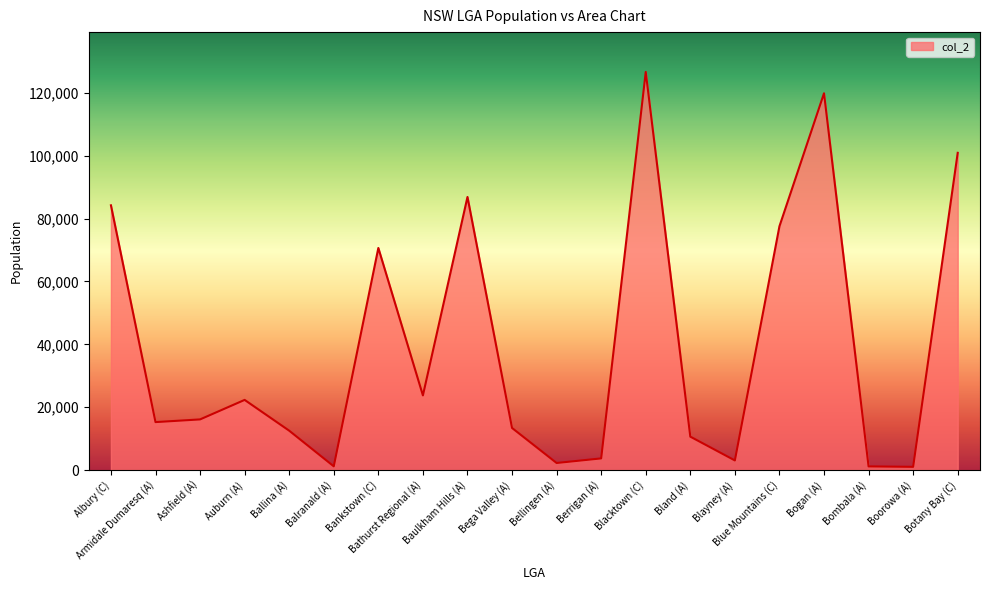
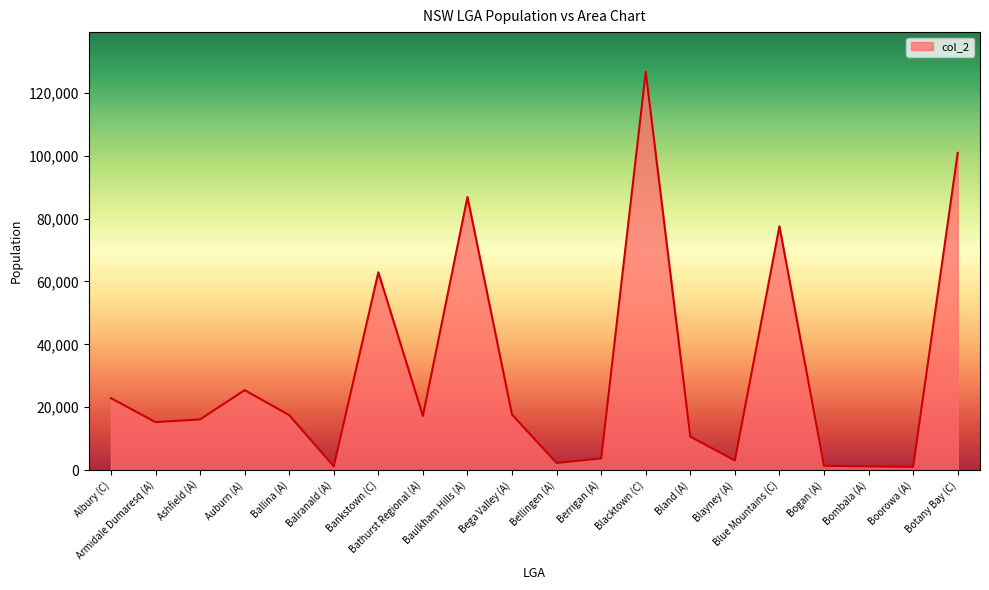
Albury (C): 84,000 -> 23,000
Auburn (A): 22,000 -> 25,000
Ballina (A): 13,000 -> 17,000
Bankstown (C): 71,000 -> 63,000
Bathurst Regional (A): 24,000 -> 17,000
Bega Valley (A): 13,000 -> 18,000
Bogan (A): 120,000 -> 1,000
